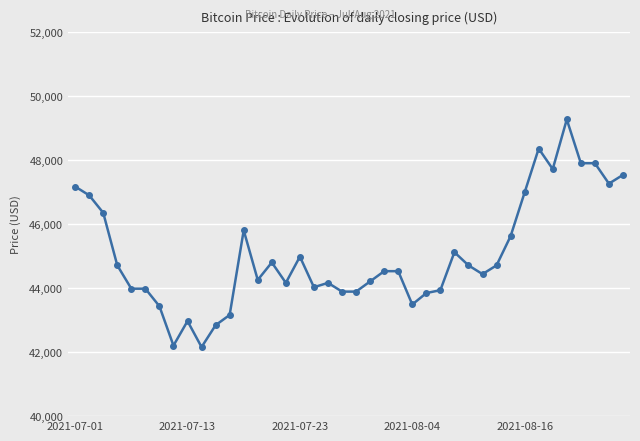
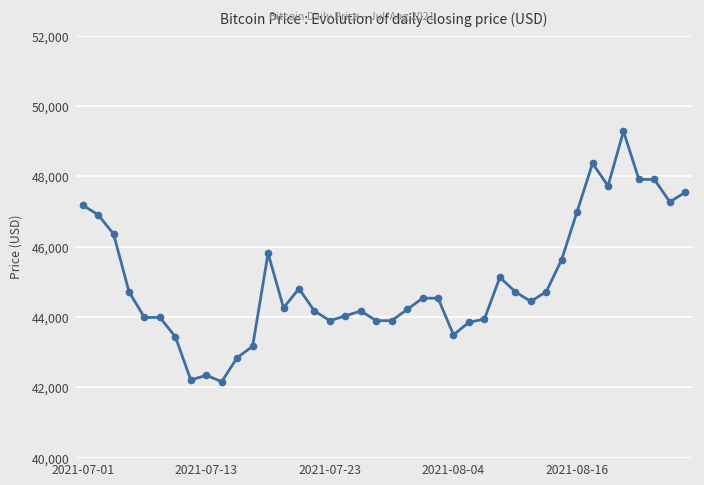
2021-07-13: 43,000 -> 42,300
2021-07-23: 45,000 -> 43,900
